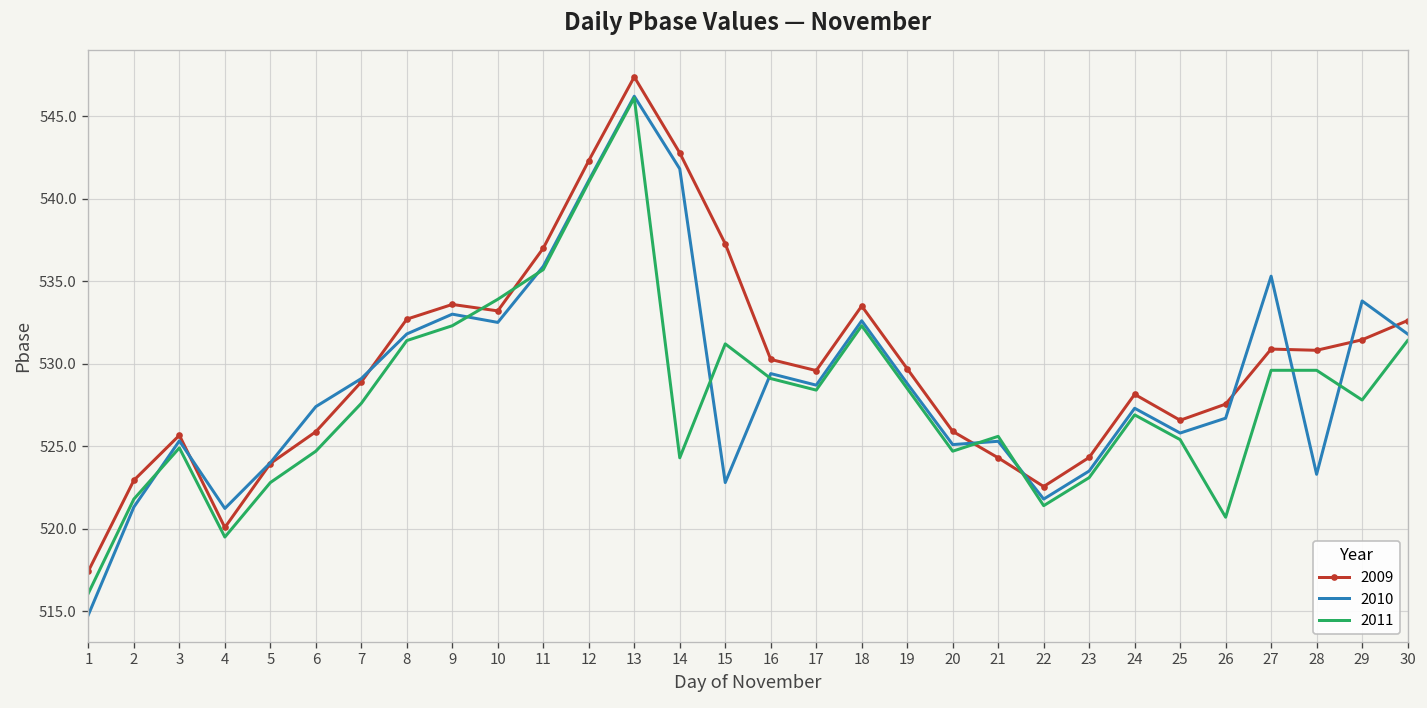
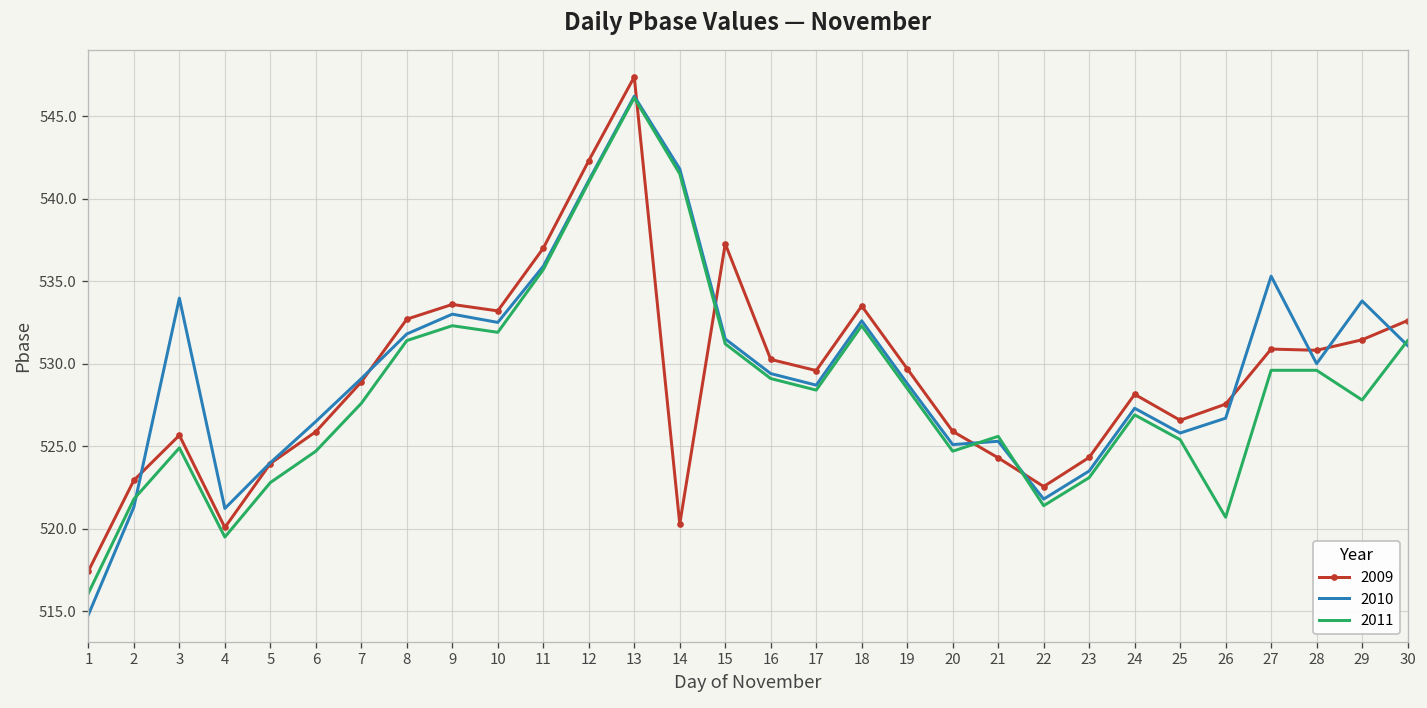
2010, 3: 525.3 -> 534.0
2010, 6: 527.4 -> 526.5
2011, 10: 533.9 -> 531.9
2009, 14: 542.8 -> 520.3
2011, 14: 524.3 -> 541.5
2010, 15: 522.8 -> 531.5
2010, 28: 523.3 -> 530.0
2010, 30: 531.8 -> 531.1
